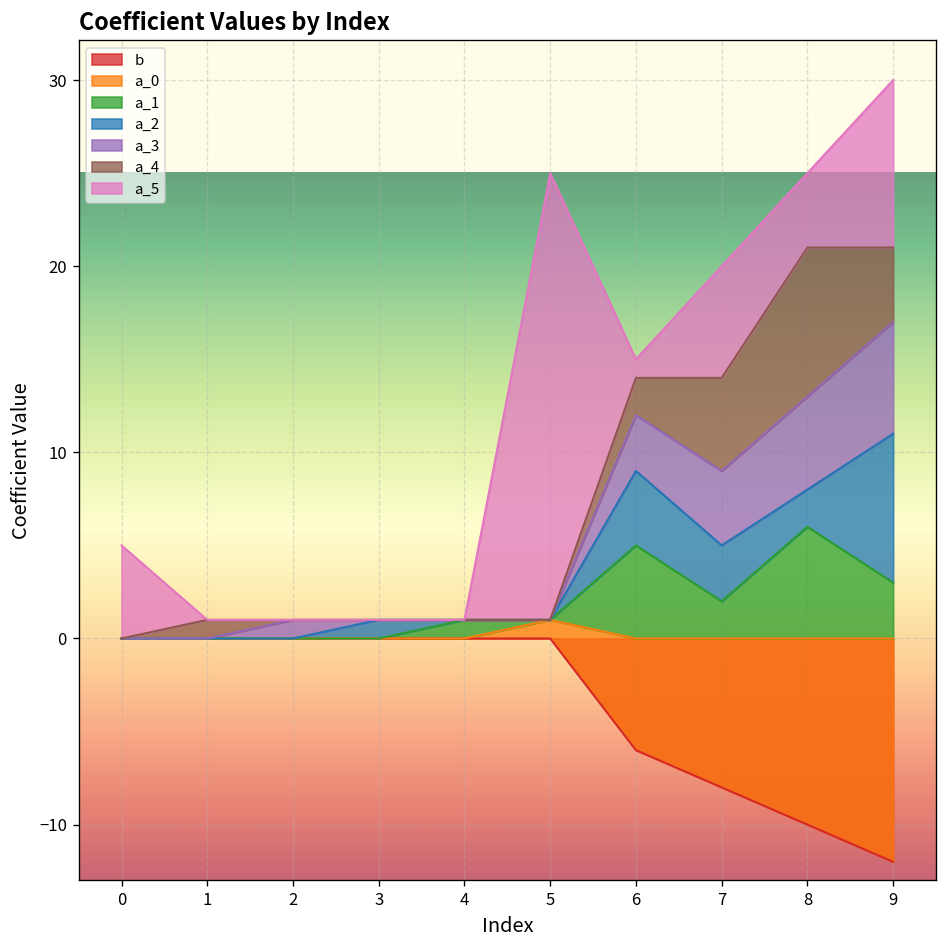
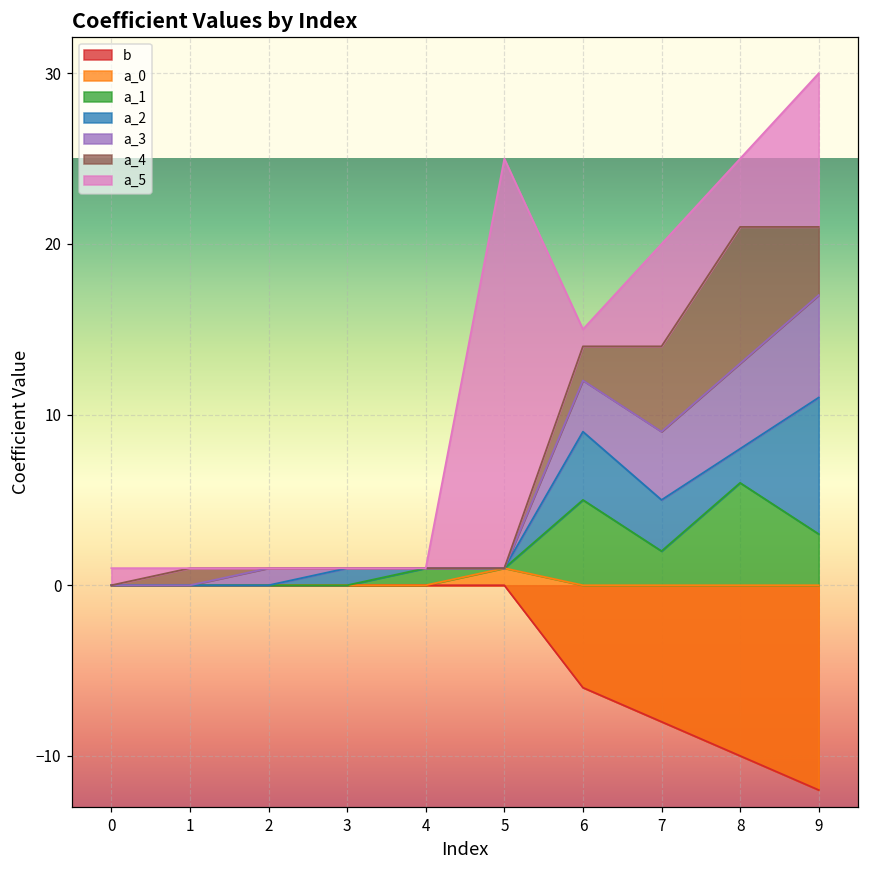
a_5, 0: 5 -> 1
